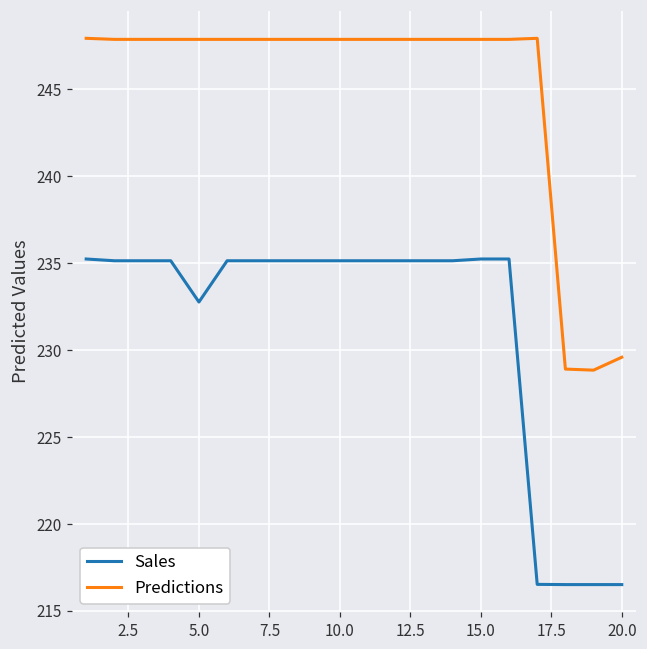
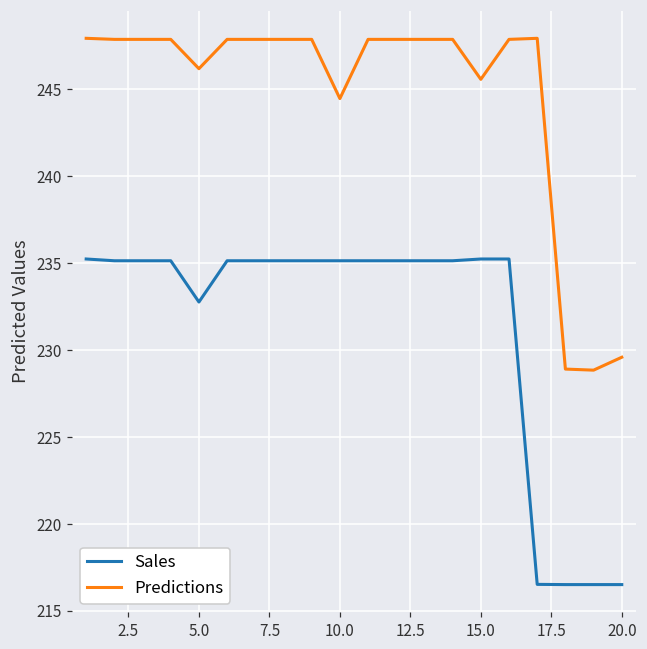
Predictions, 5.0: 247.9 -> 246.2
Predictions, 10.0: 247.9 -> 244.5
Predictions, 15.0: 247.9 -> 245.6
